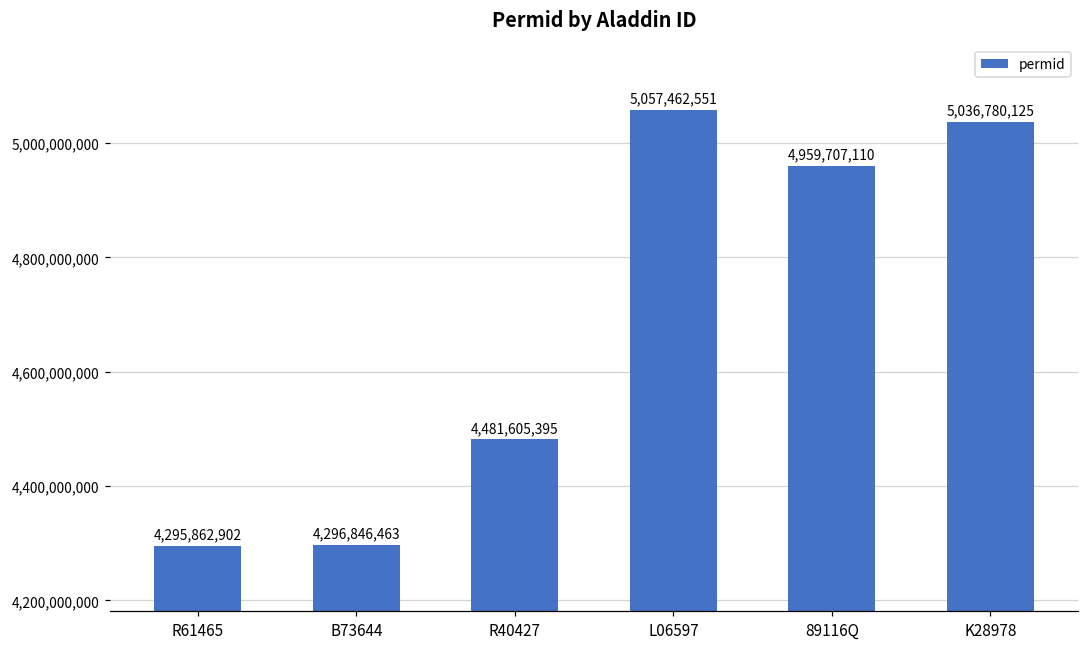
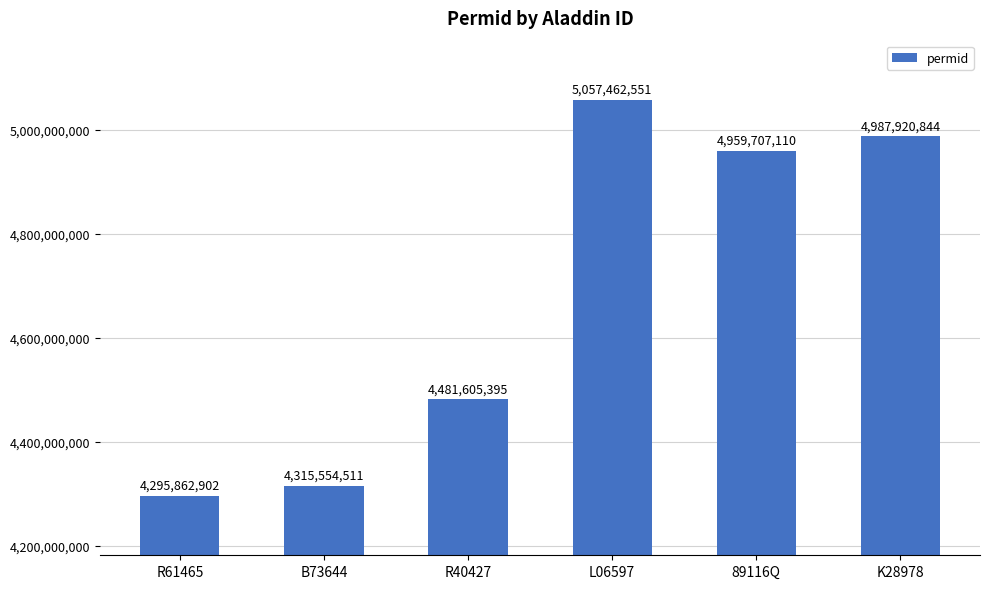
B73644: 4,296,846,463 -> 4,315,554,511
K28978: 5,036,780,125 -> 4,987,920,844
